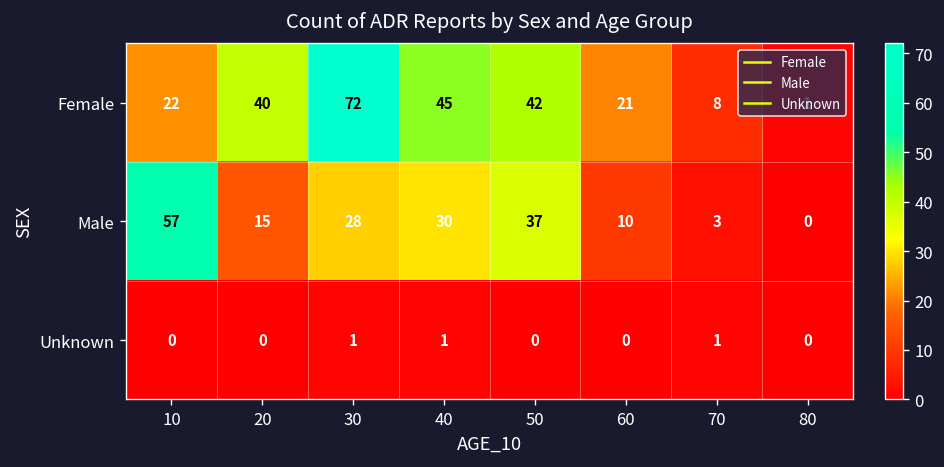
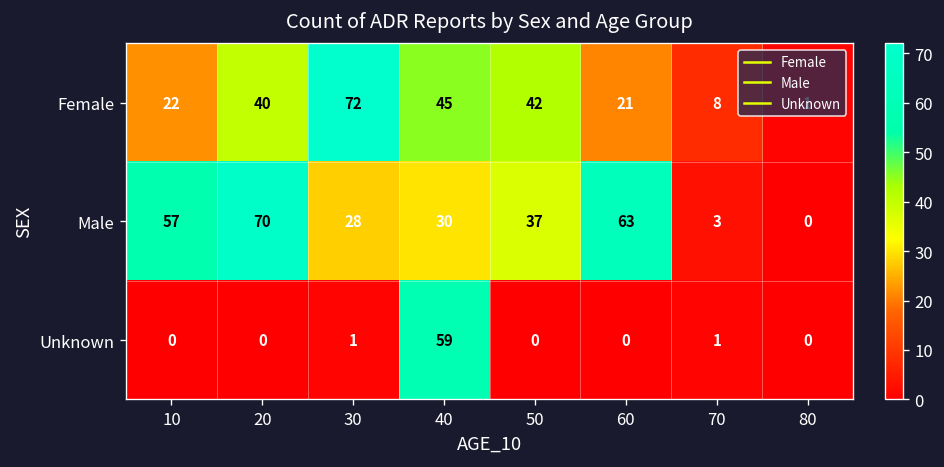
Male, 20: 15 -> 70
Male, 60: 10 -> 63
Unknown, 40: 1 -> 59
